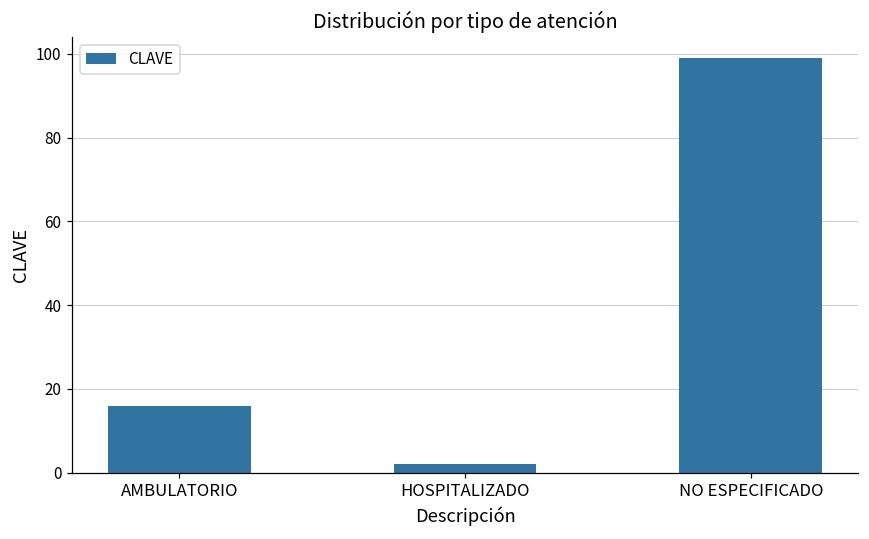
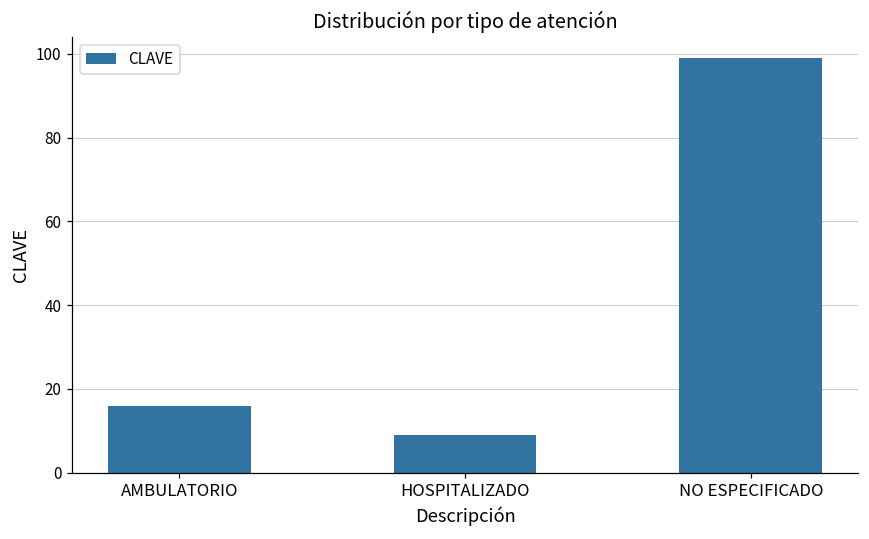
HOSPITALIZADO: 2 -> 9
